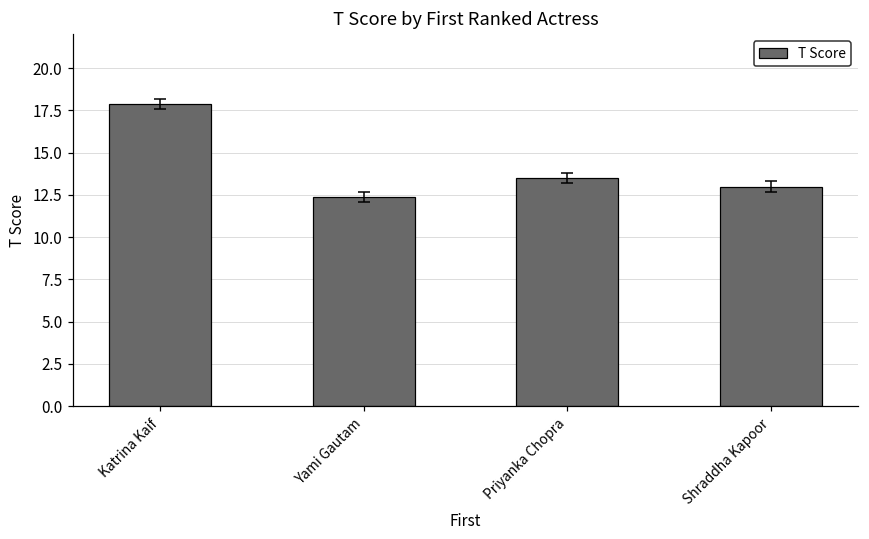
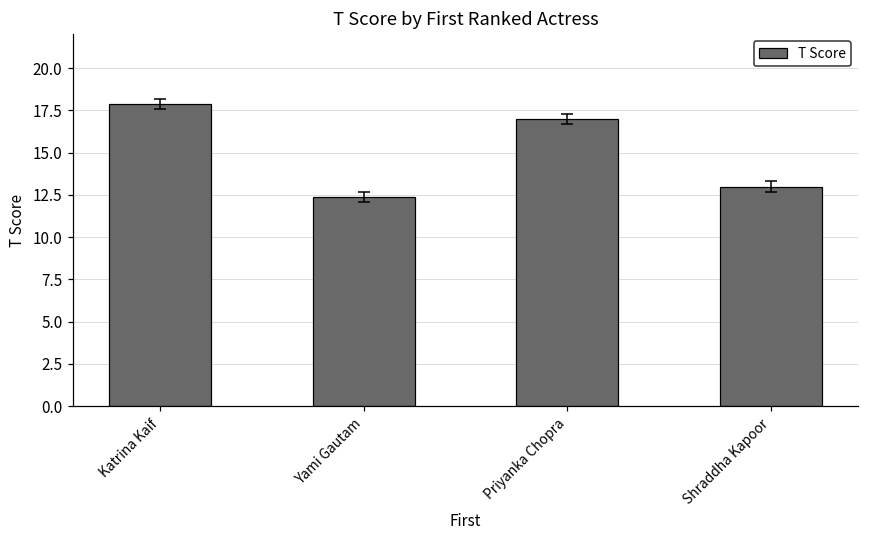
T Score, Priyanka Chopra: 13.5 -> 17.0
